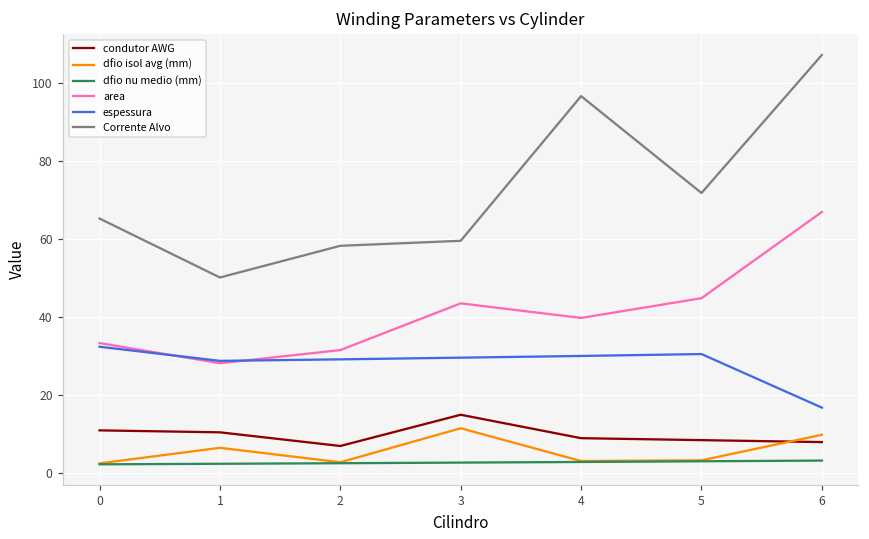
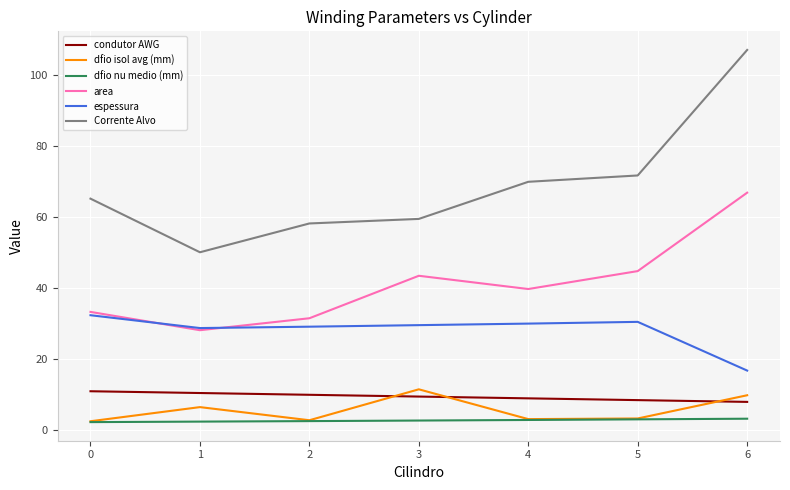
condutor AWG, 2: 7 -> 10
condutor AWG, 3: 15 -> 10
Corrente Alvo, 4: 97 -> 70
